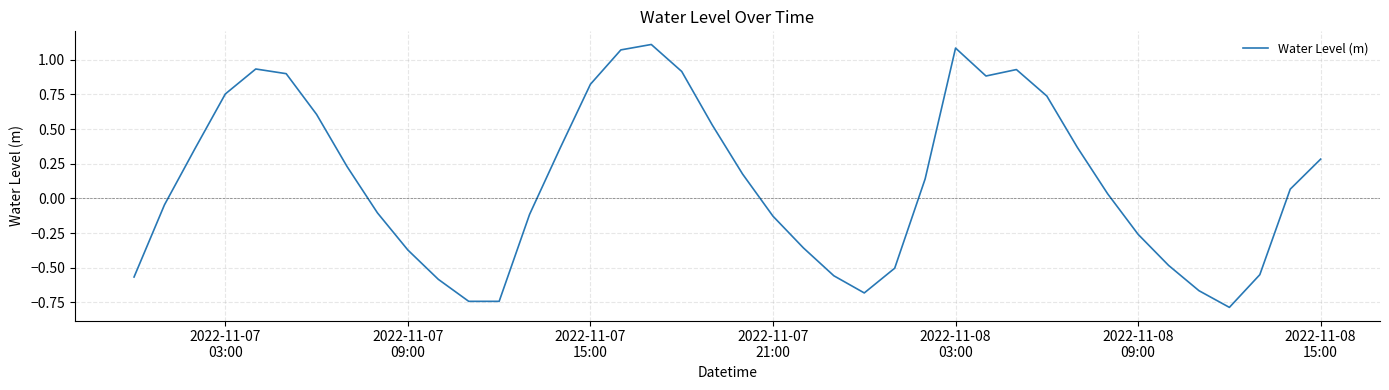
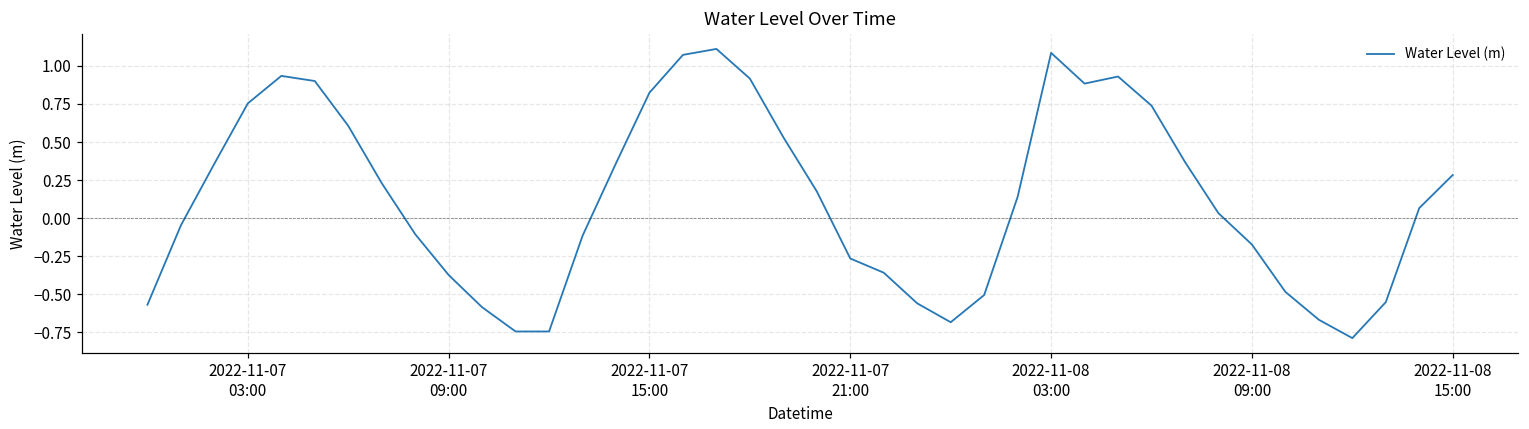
2022-11-07 21:00: -0.13 -> -0.26
2022-11-08 09:00: -0.26 -> -0.17
